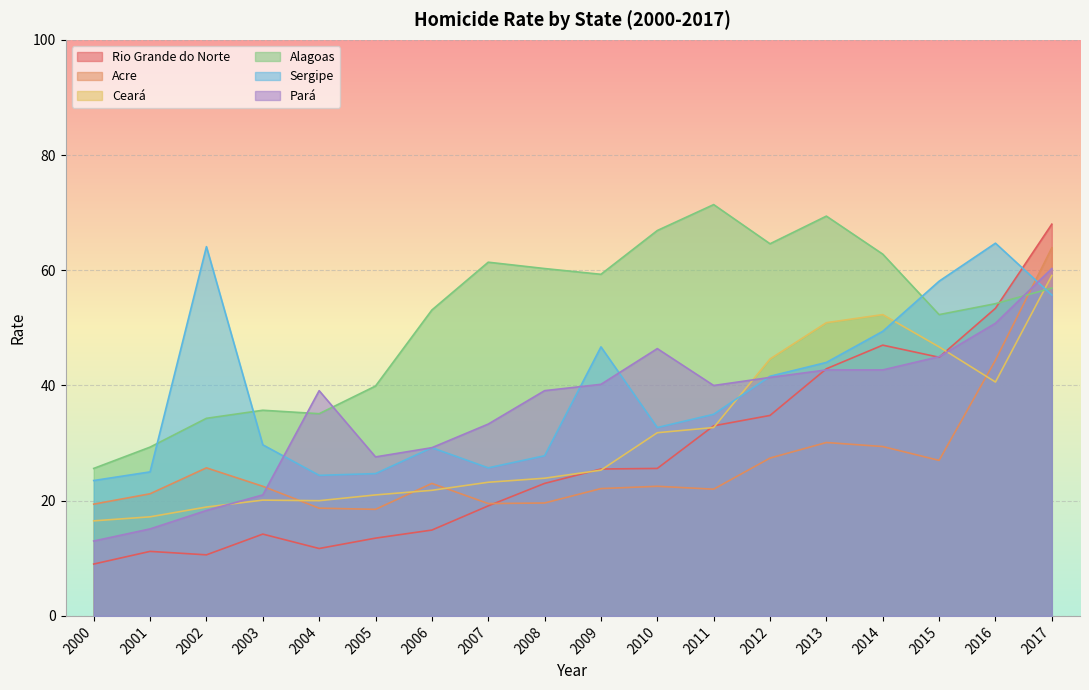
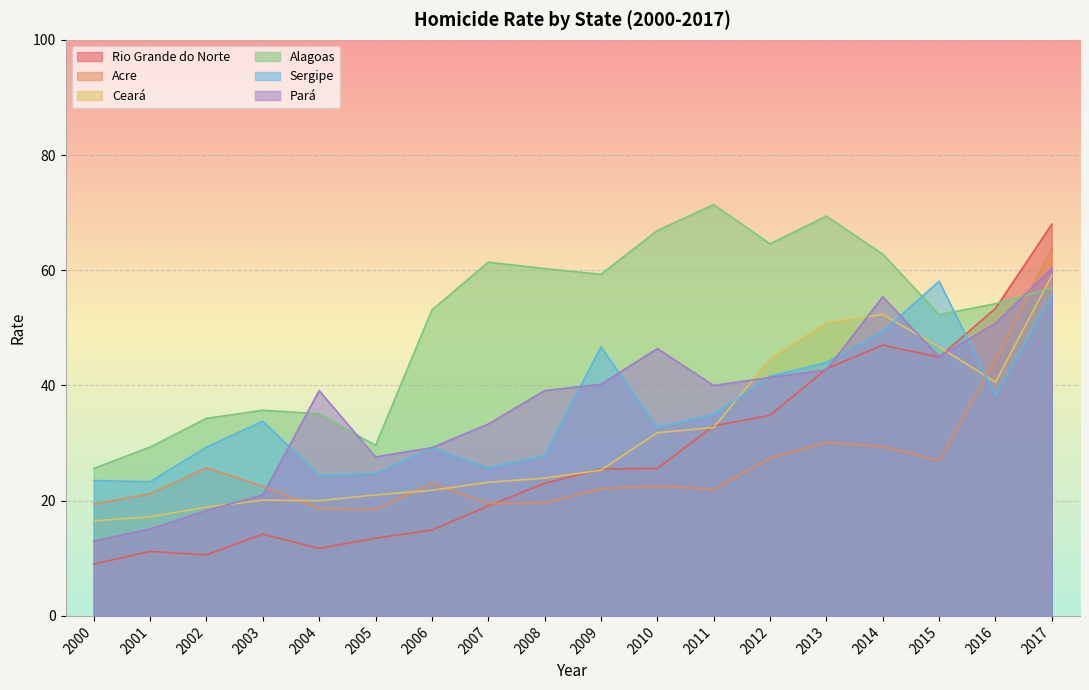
Sergipe, 2001: 25 -> 23
Sergipe, 2002: 64 -> 29
Sergipe, 2003: 30 -> 34
Alagoas, 2005: 40 -> 30
Pará, 2014: 43 -> 55
Sergipe, 2016: 65 -> 38
